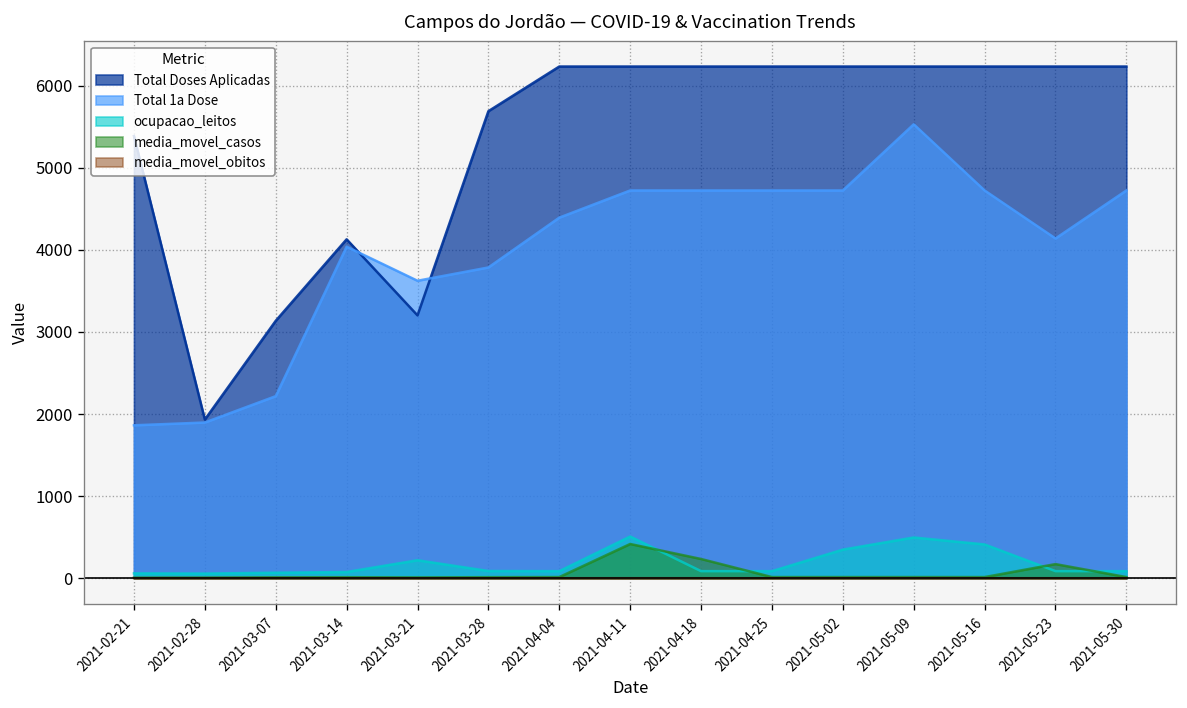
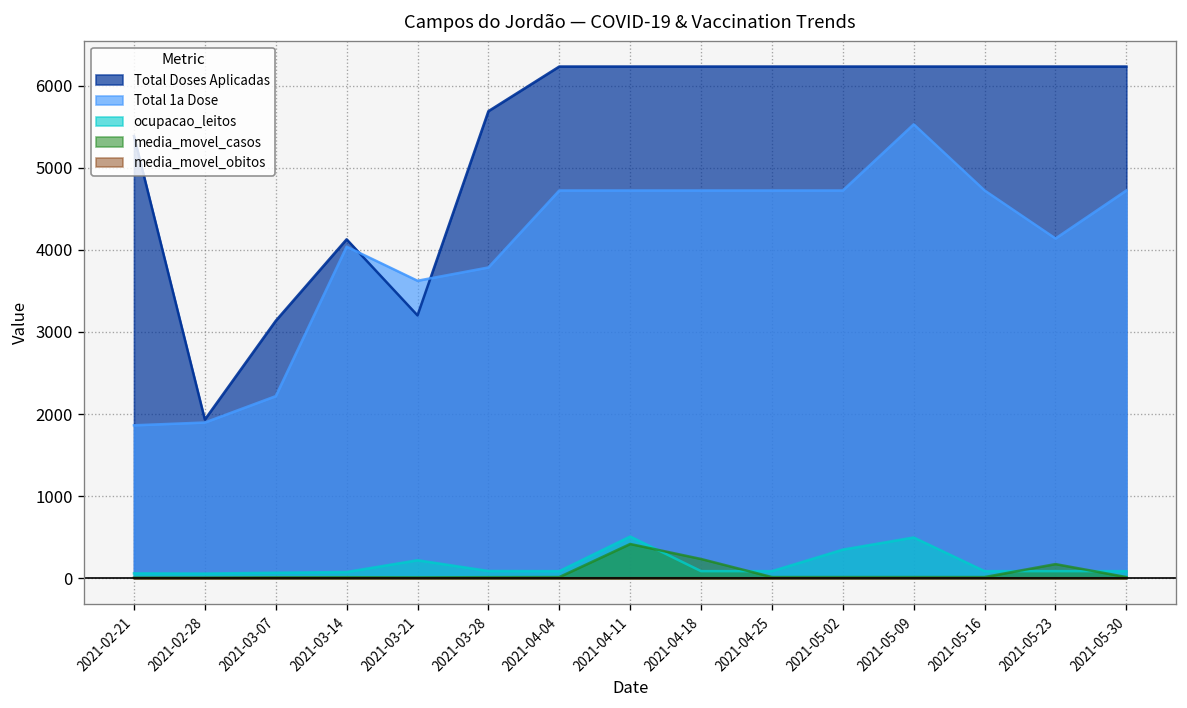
Total 1a Dose, 2021-04-04: 4400 -> 4700
ocupacao_leitos, 2021-05-16: 400 -> 100
